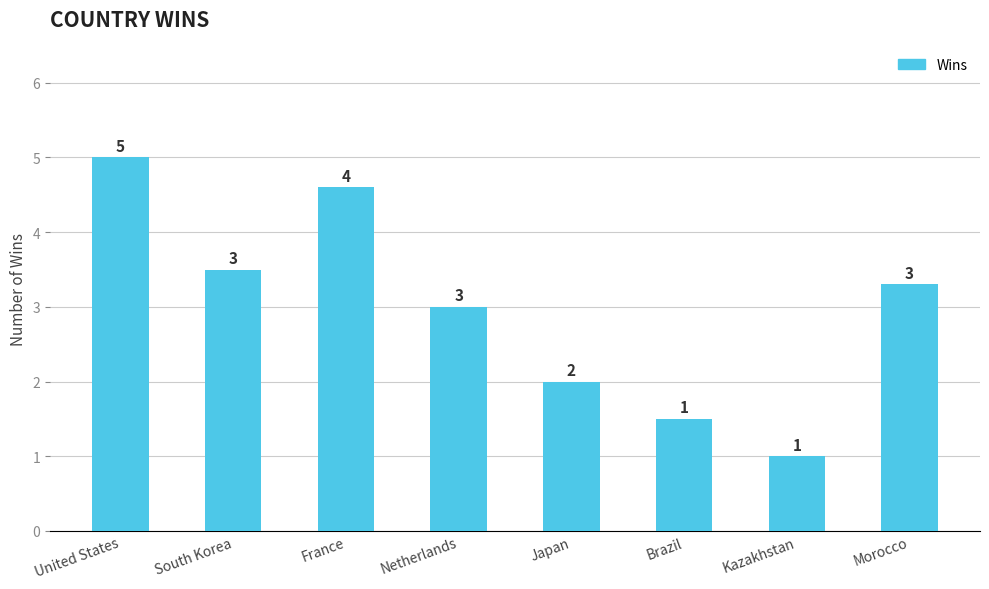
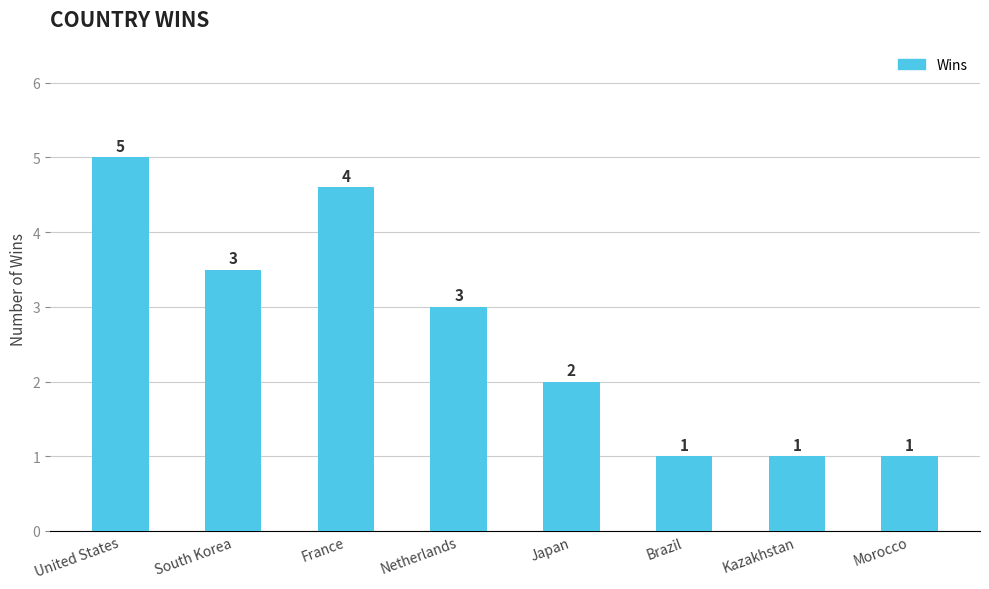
Brazil: 1.5 -> 1.0
Morocco: 3 -> 1
